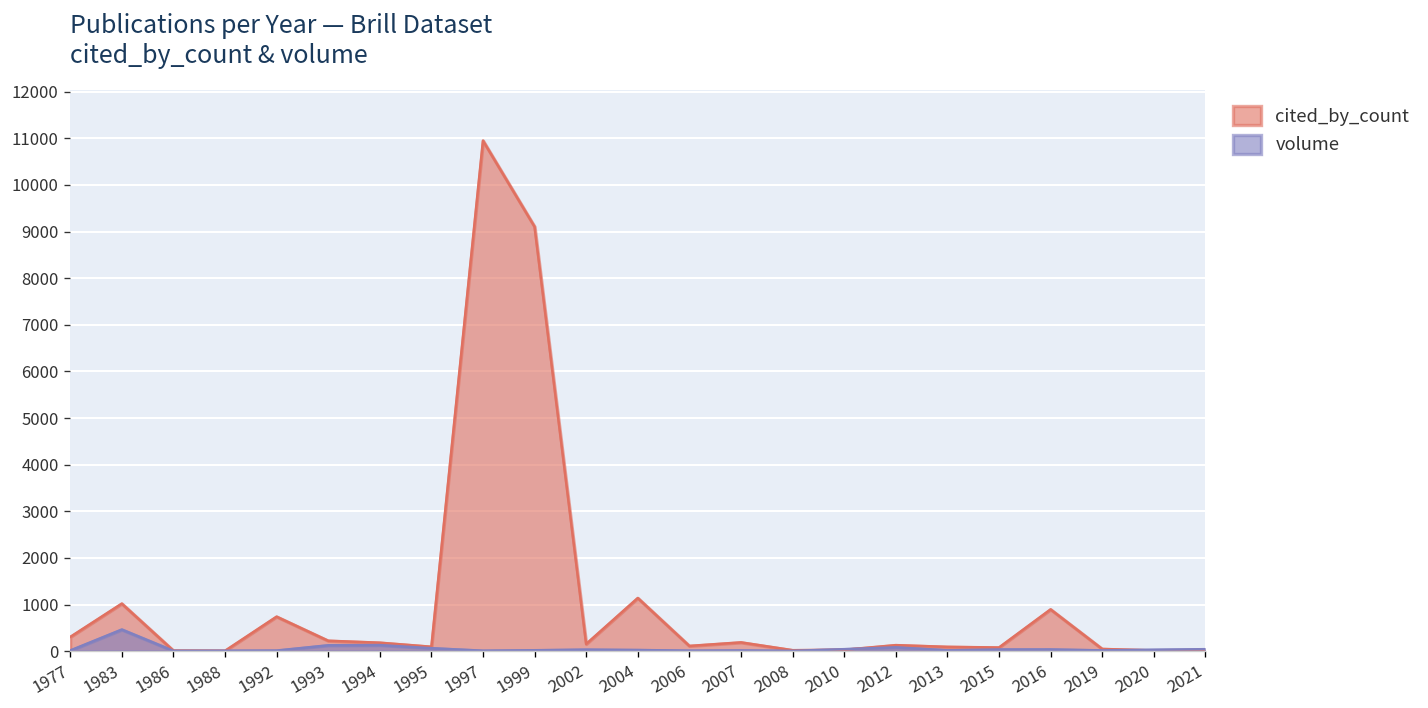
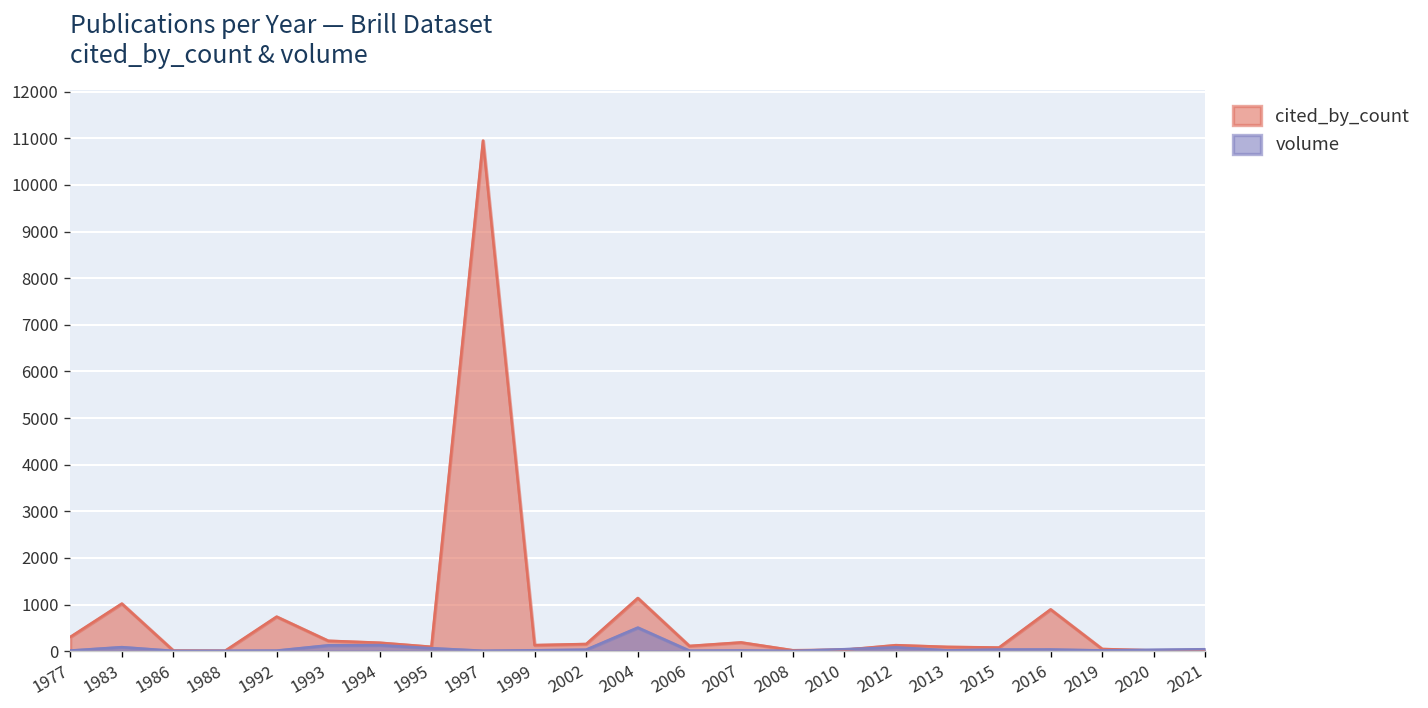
volume, 1983: 500 -> 100
cited_by_count, 1999: 9100 -> 100
volume, 2004: 0 -> 500
